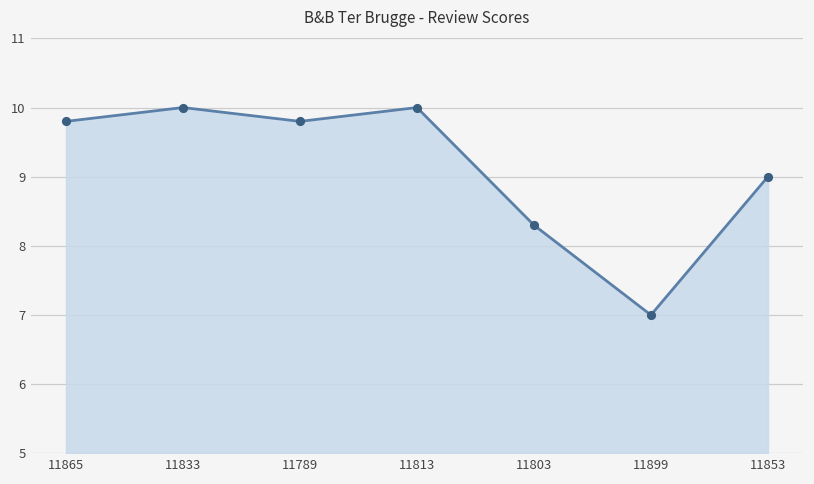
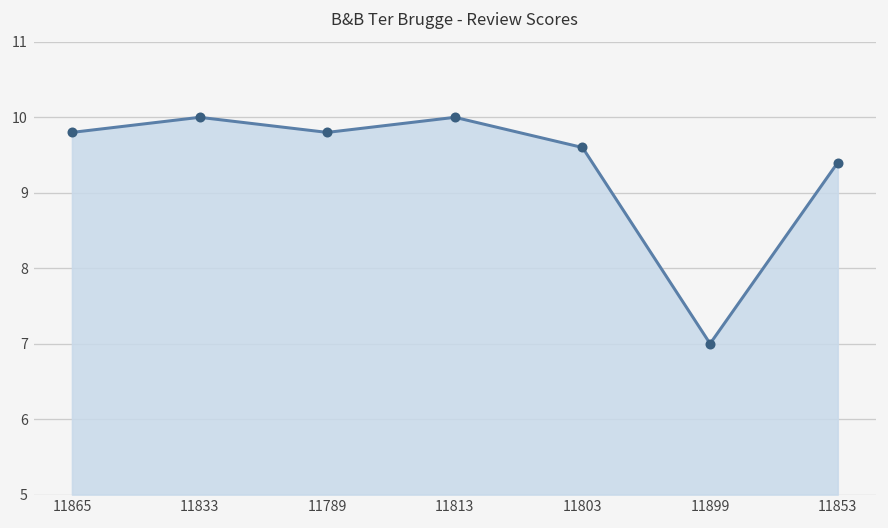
11803: 8.3 -> 9.6
11853: 9.0 -> 9.4
